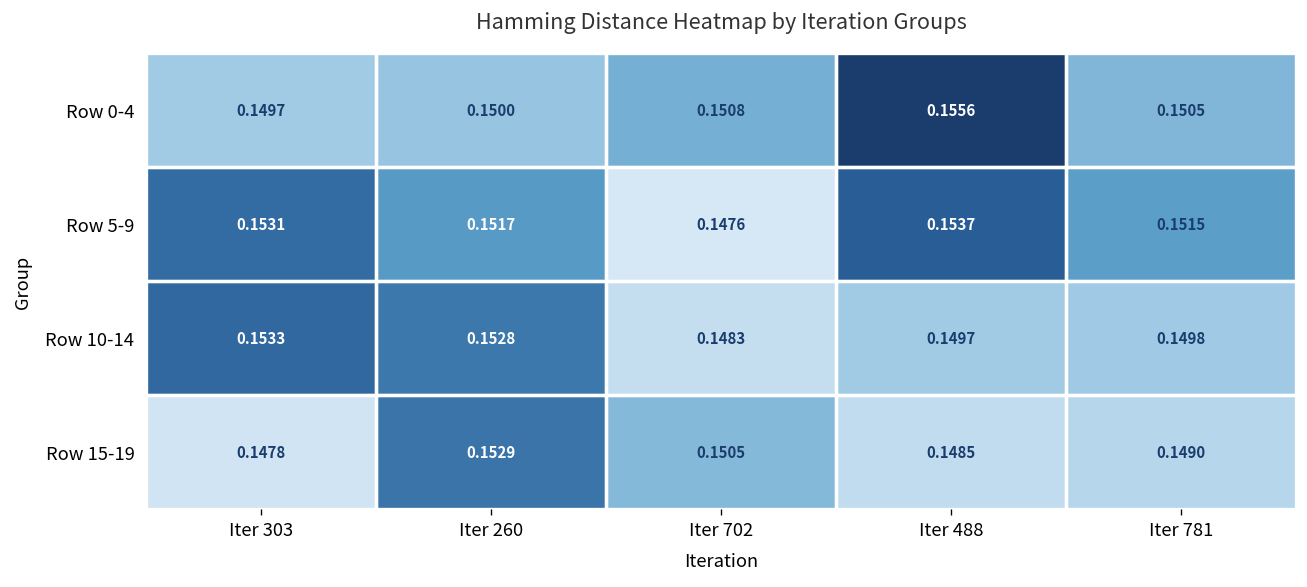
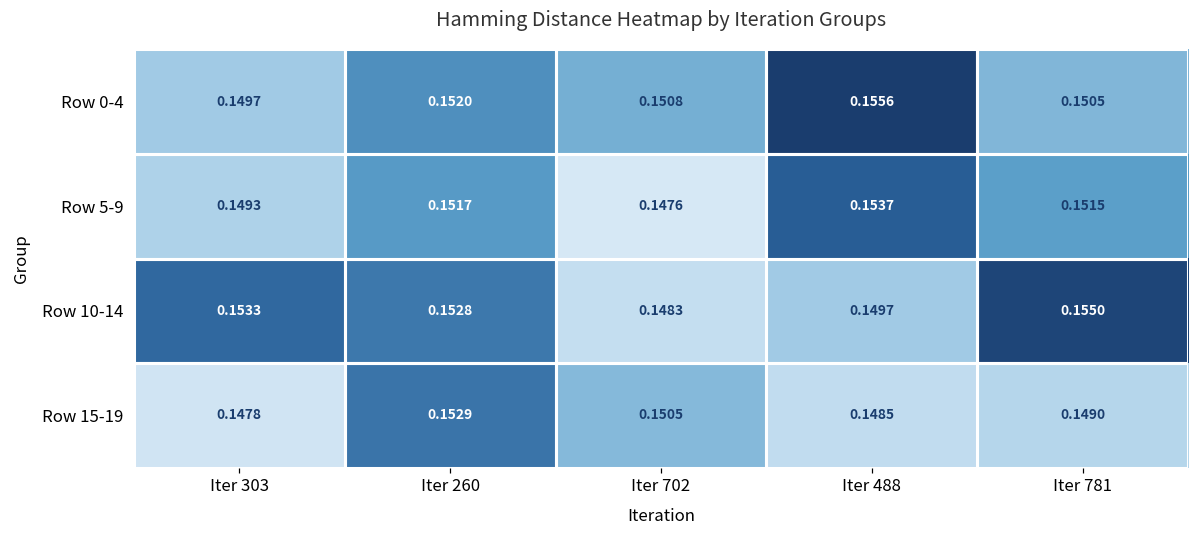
Row 0-4, Iter 260: 0.1500 -> 0.1520
Row 5-9, Iter 303: 0.1531 -> 0.1493
Row 10-14, Iter 781: 0.1498 -> 0.1550
